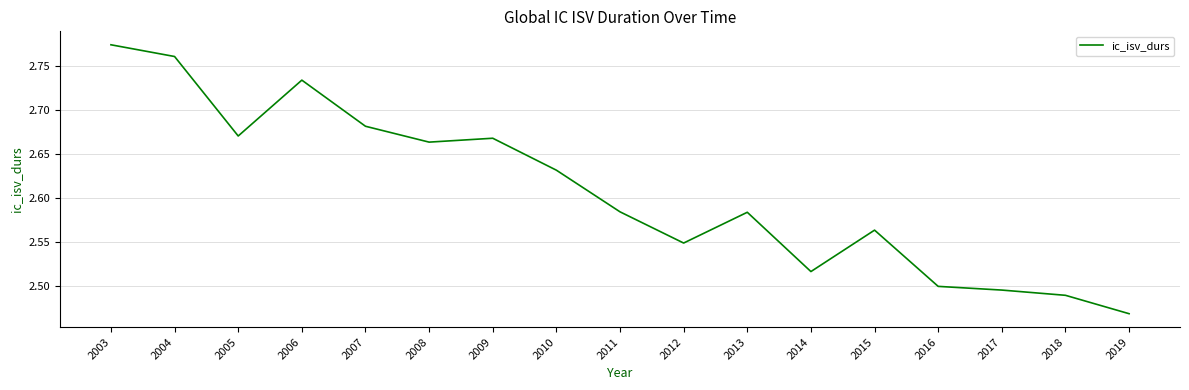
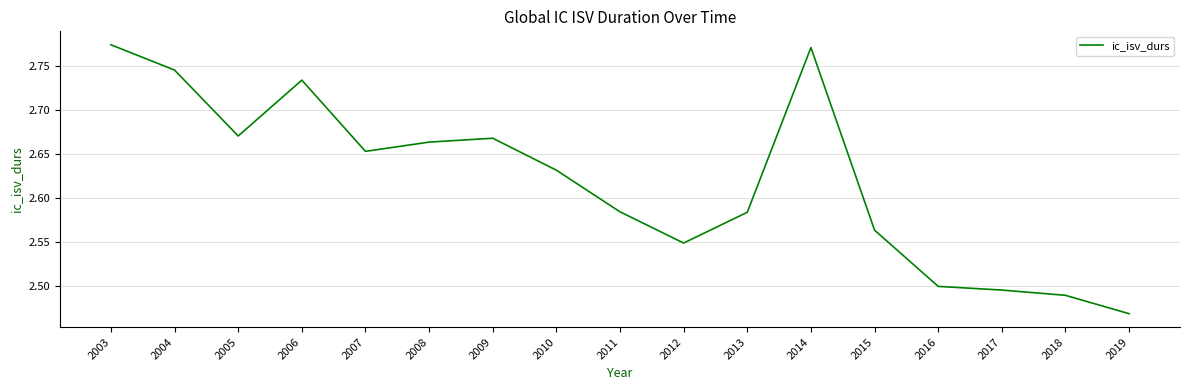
2004: 2.76 -> 2.74
2007: 2.68 -> 2.65
2014: 2.52 -> 2.77
